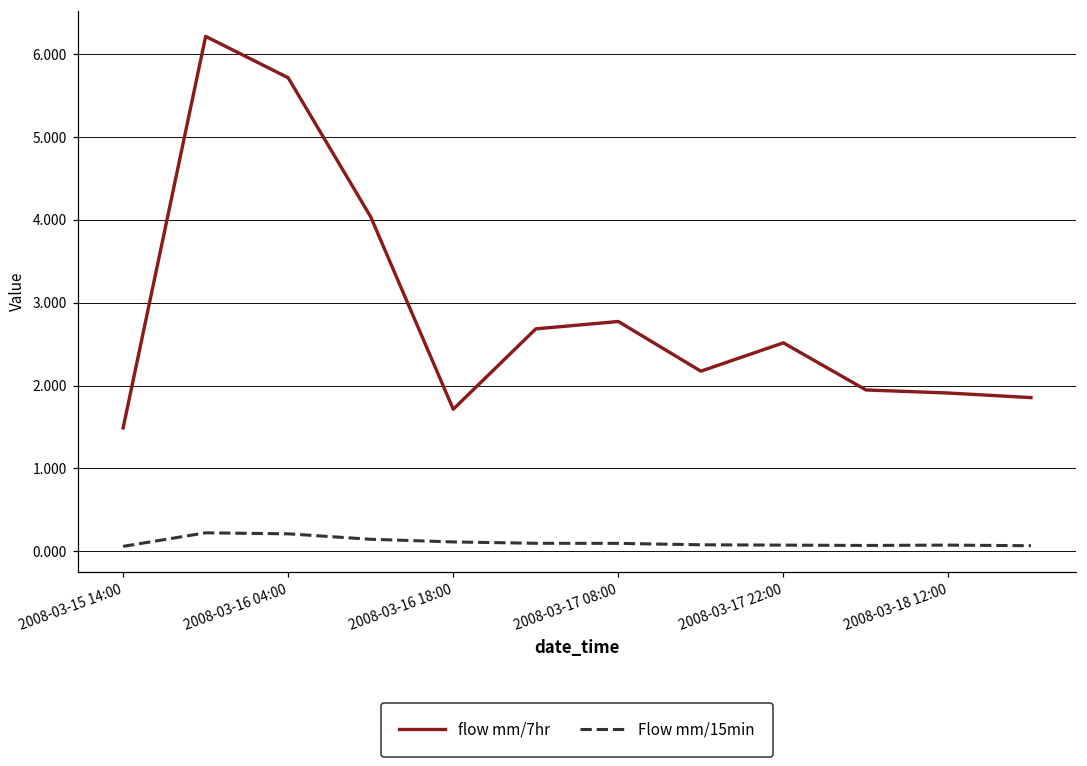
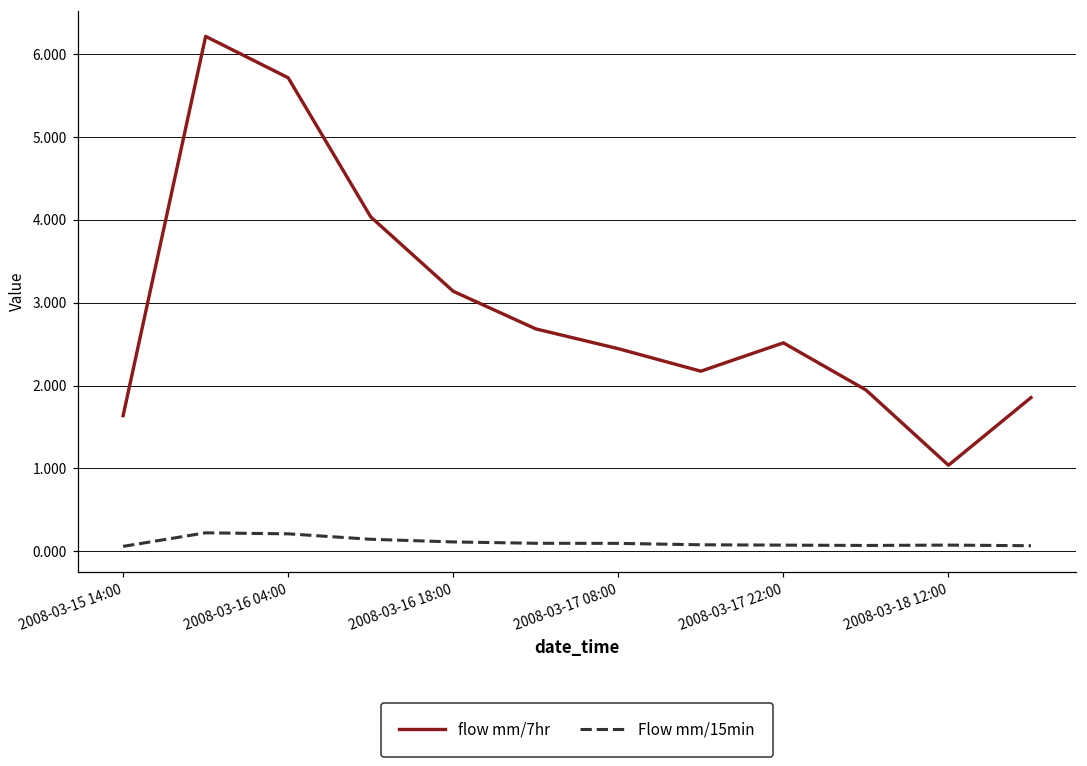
flow mm/7hr, 2008-03-15 14:00: 1.5 -> 1.6
flow mm/7hr, 2008-03-16 18:00: 1.7 -> 3.1
flow mm/7hr, 2008-03-17 08:00: 2.8 -> 2.4
flow mm/7hr, 2008-03-18 12:00: 1.9 -> 1.0
